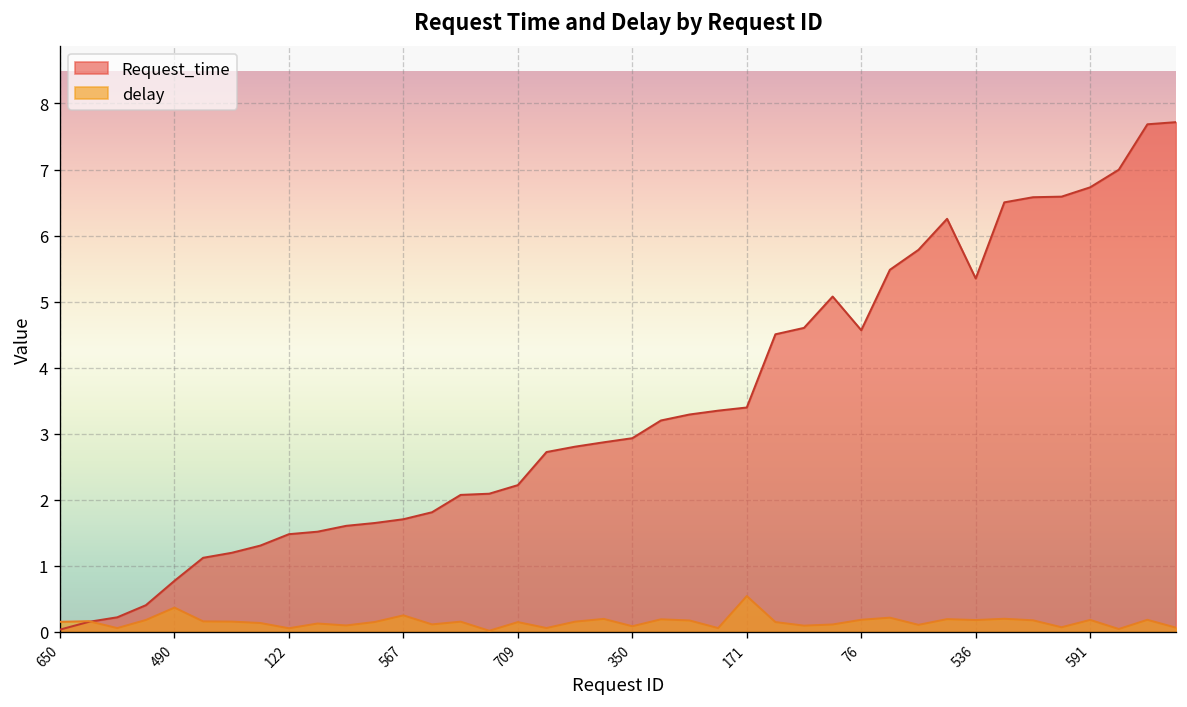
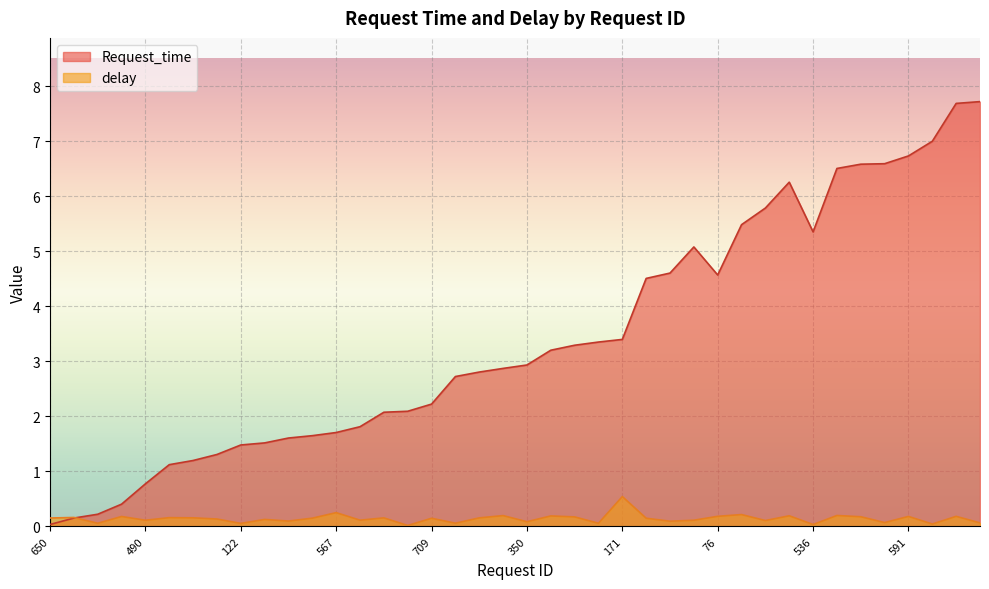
delay, 490: 0.4 -> 0.1
delay, 536: 0.2 -> 0.0
